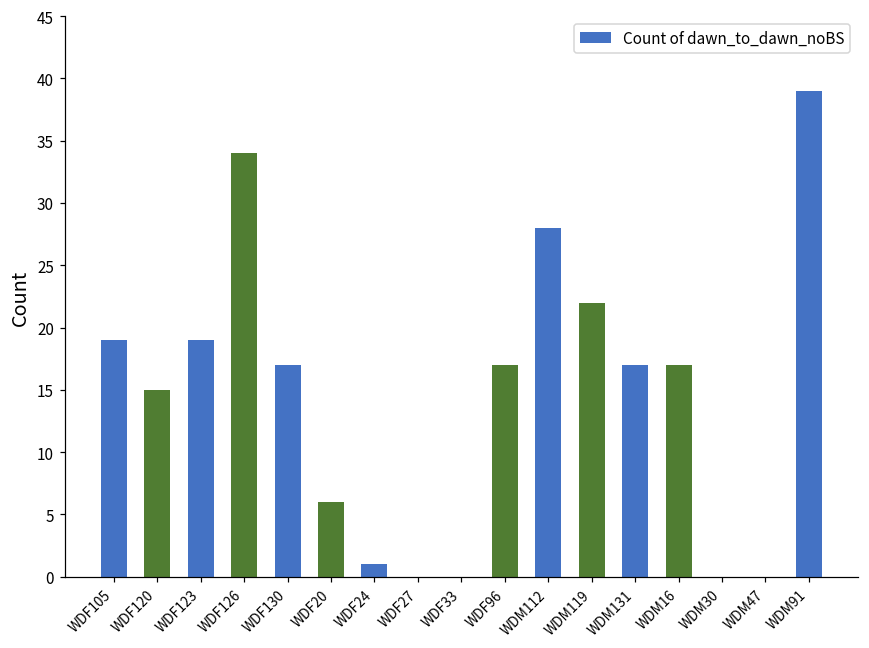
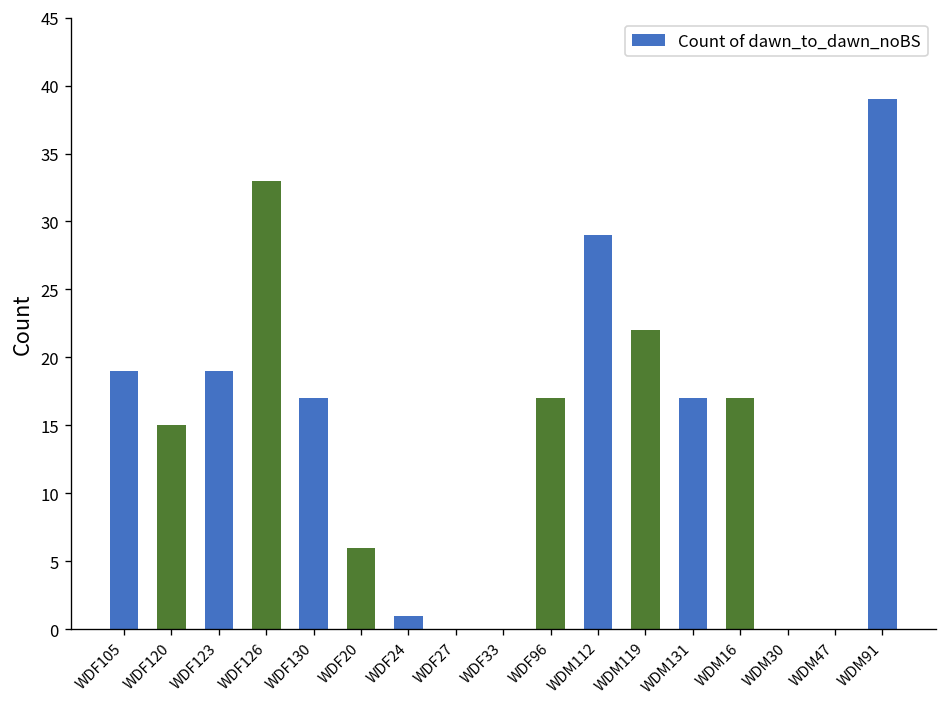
WDF126: 34 -> 33
WDM112: 28 -> 29
